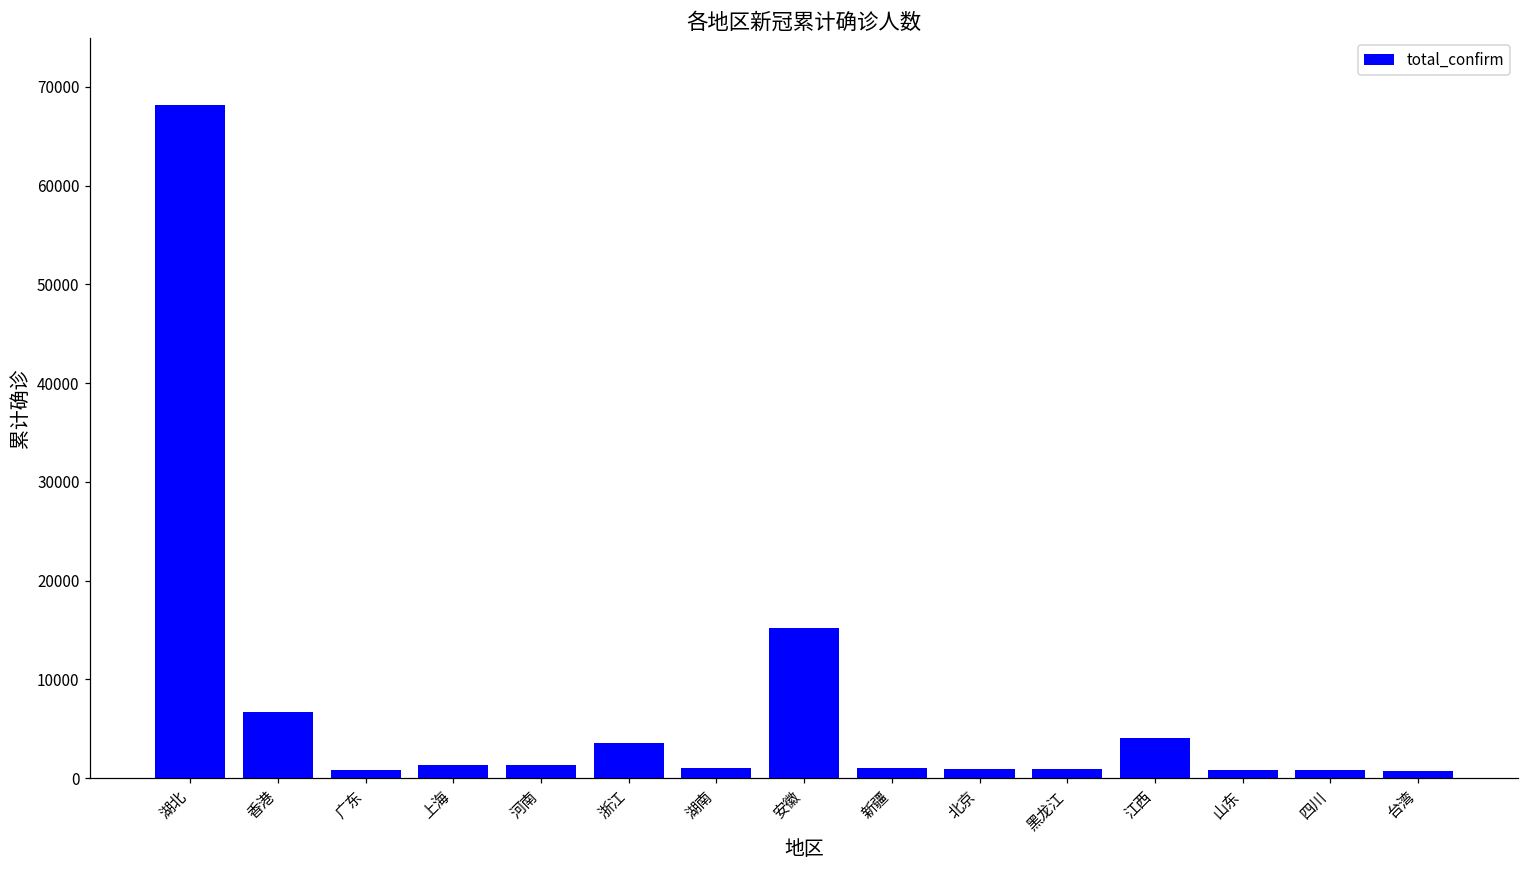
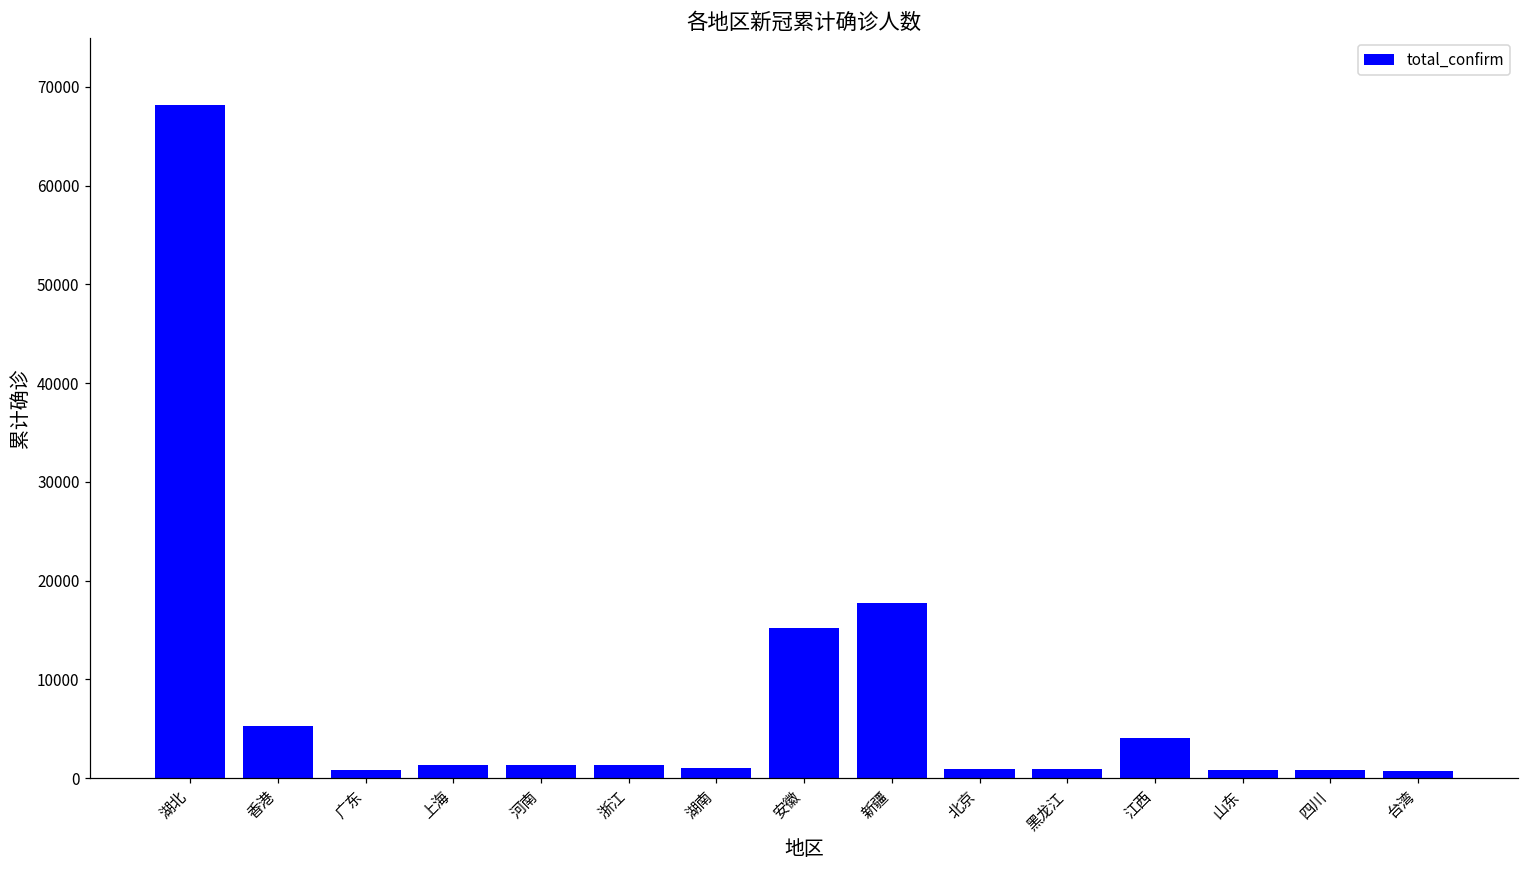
香港: 7000 -> 5000
浙江: 4000 -> 1000
新疆: 1000 -> 18000
